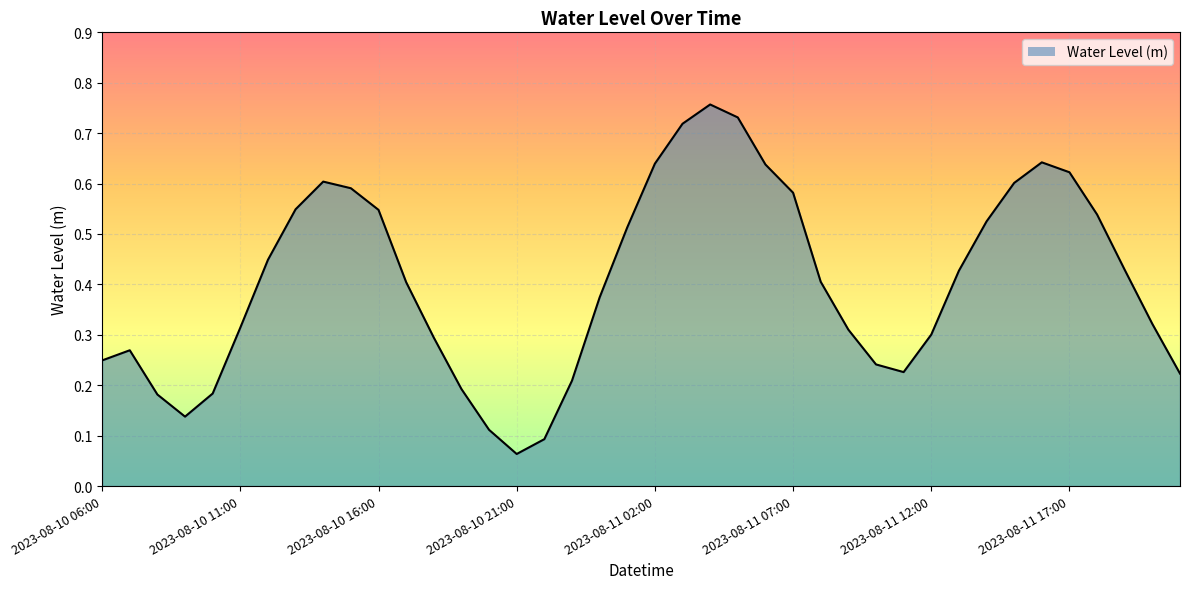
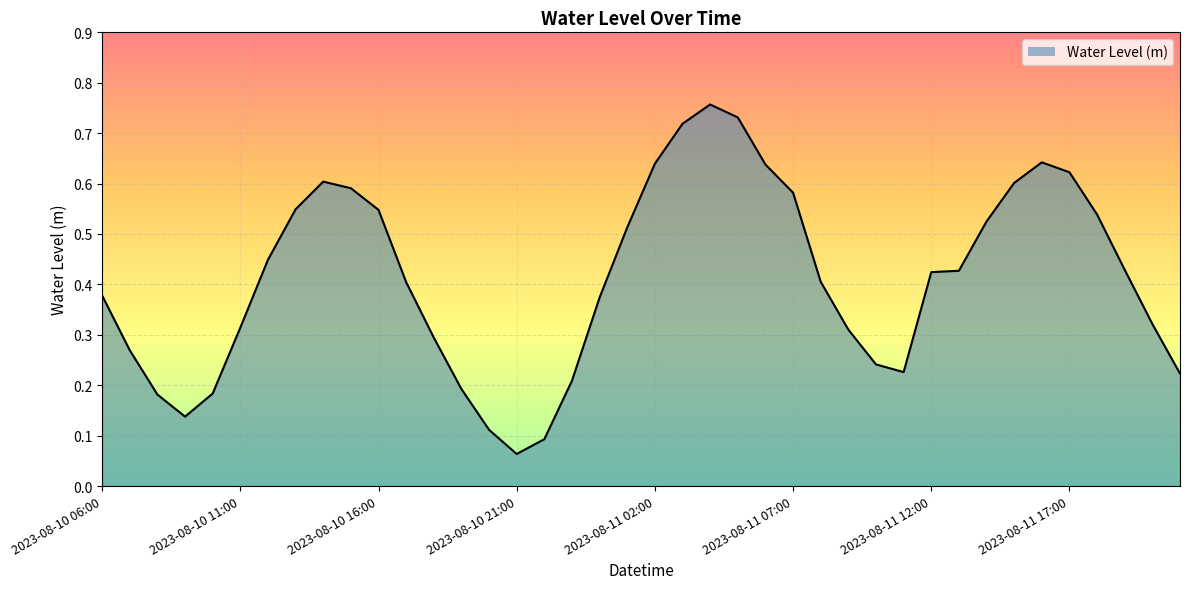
2023-08-10 06:00: 0.25 -> 0.38
2023-08-11 12:00: 0.30 -> 0.42
